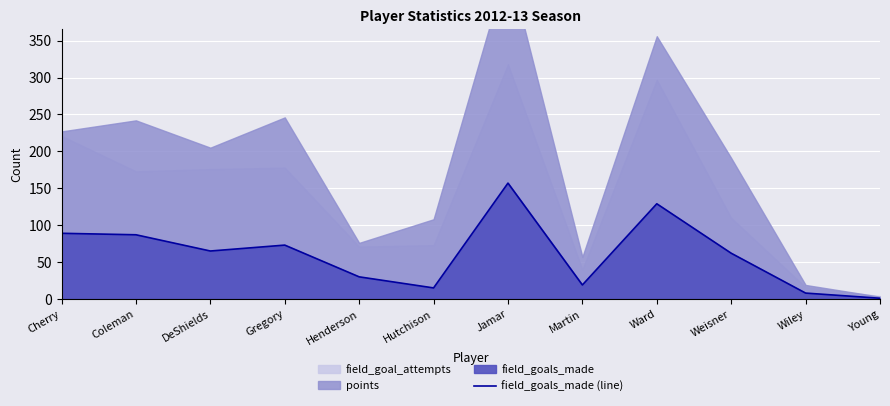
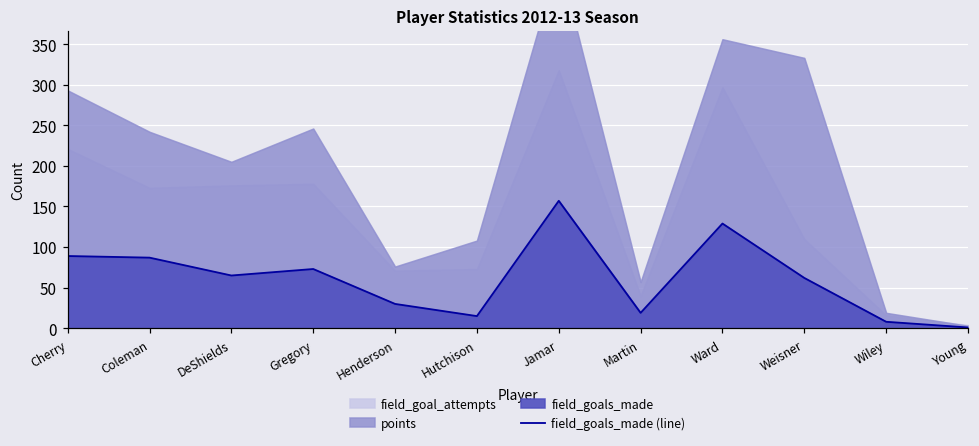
points, Cherry: 230 -> 290
points, Weisner: 190 -> 330
